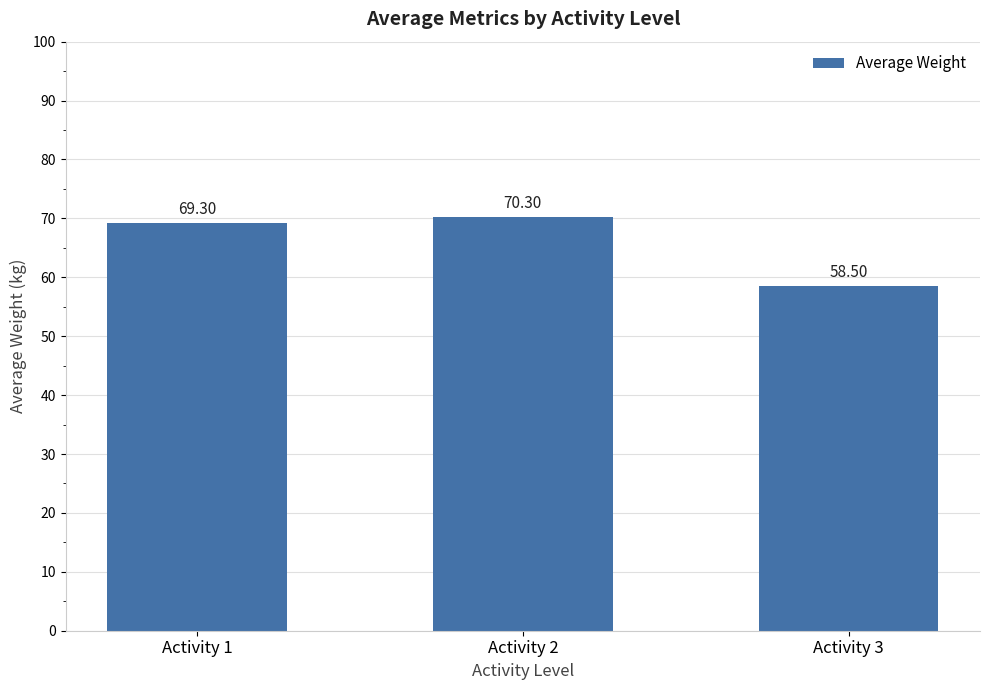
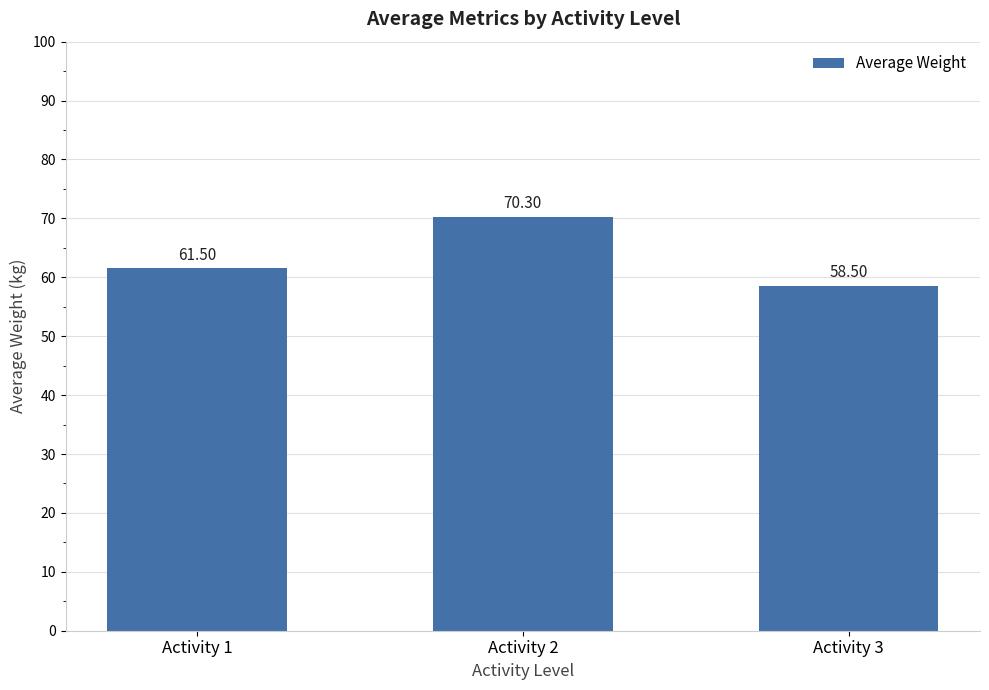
Activity 1: 69.30 -> 61.50
